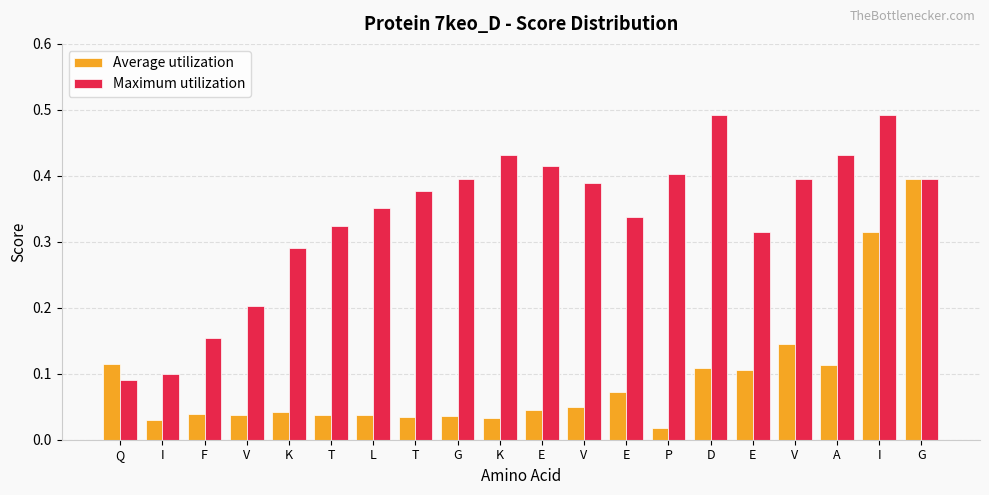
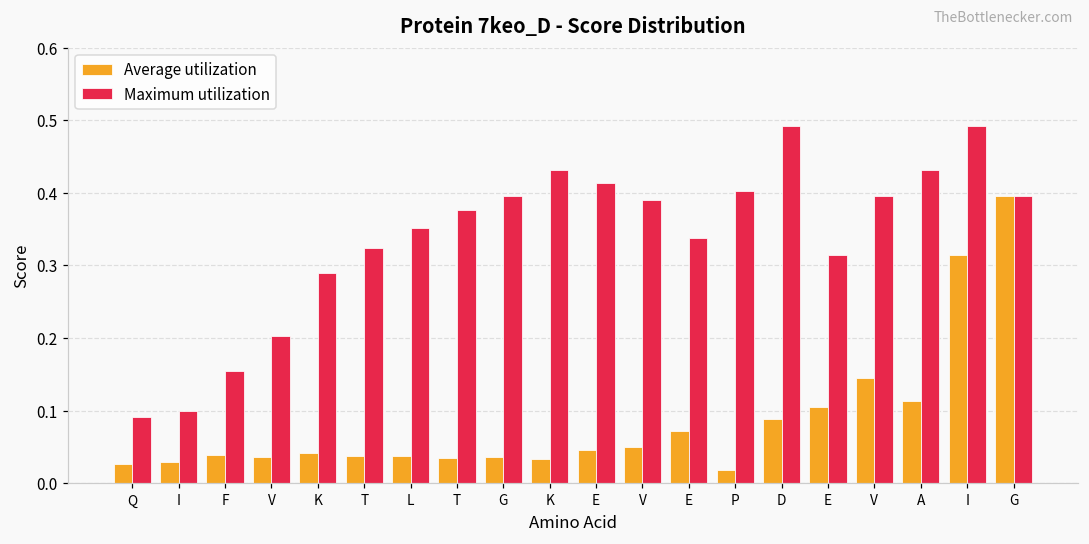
Average utilization, Q: 0.12 -> 0.03
Average utilization, D: 0.11 -> 0.09
